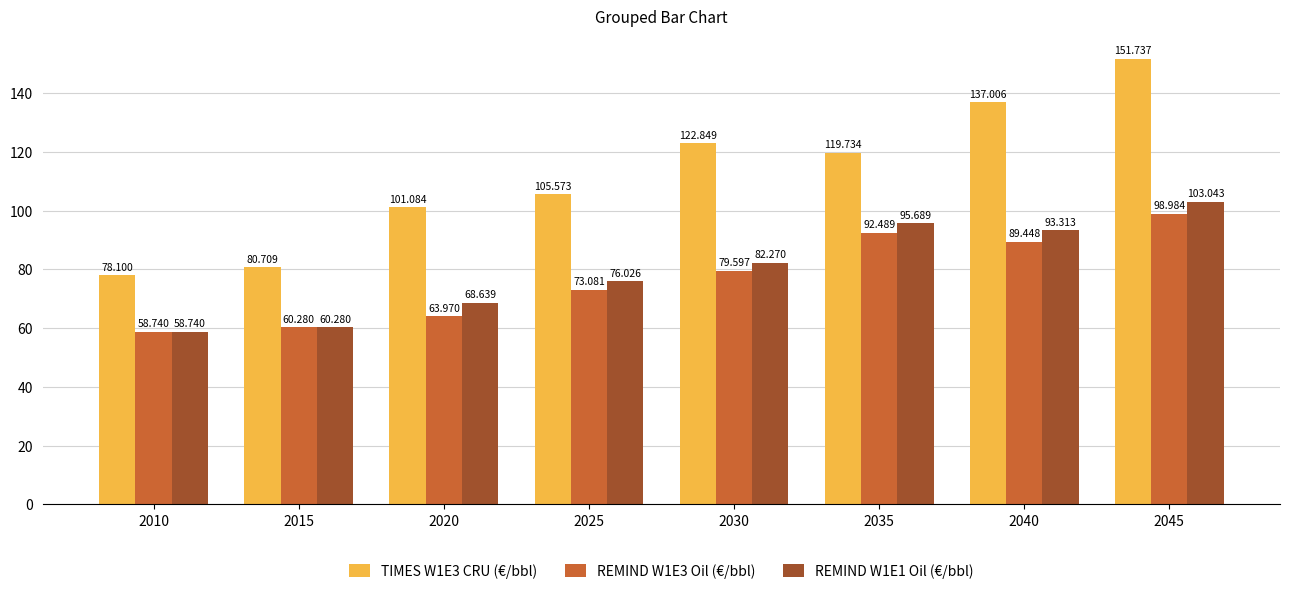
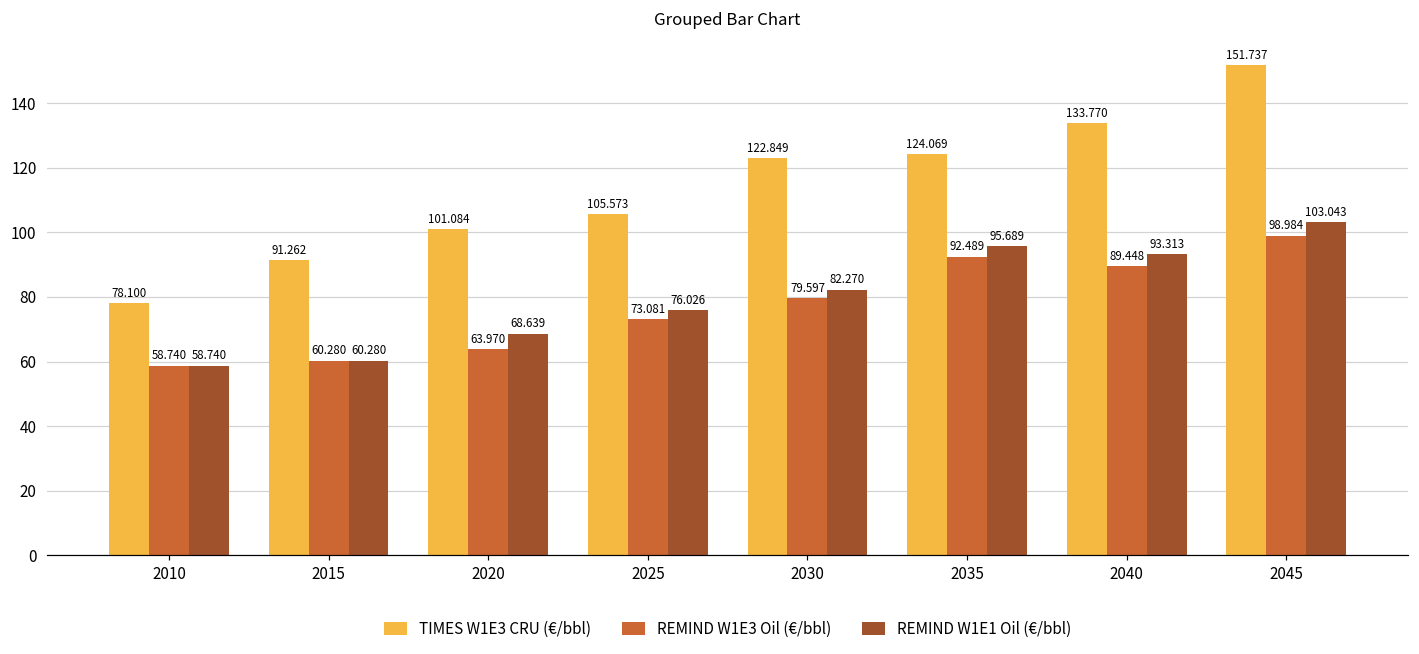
TIMES W1E3 CRU (€/bbl), 2015: 80.709 -> 91.262
TIMES W1E3 CRU (€/bbl), 2035: 119.734 -> 124.069
TIMES W1E3 CRU (€/bbl), 2040: 137.006 -> 133.770
